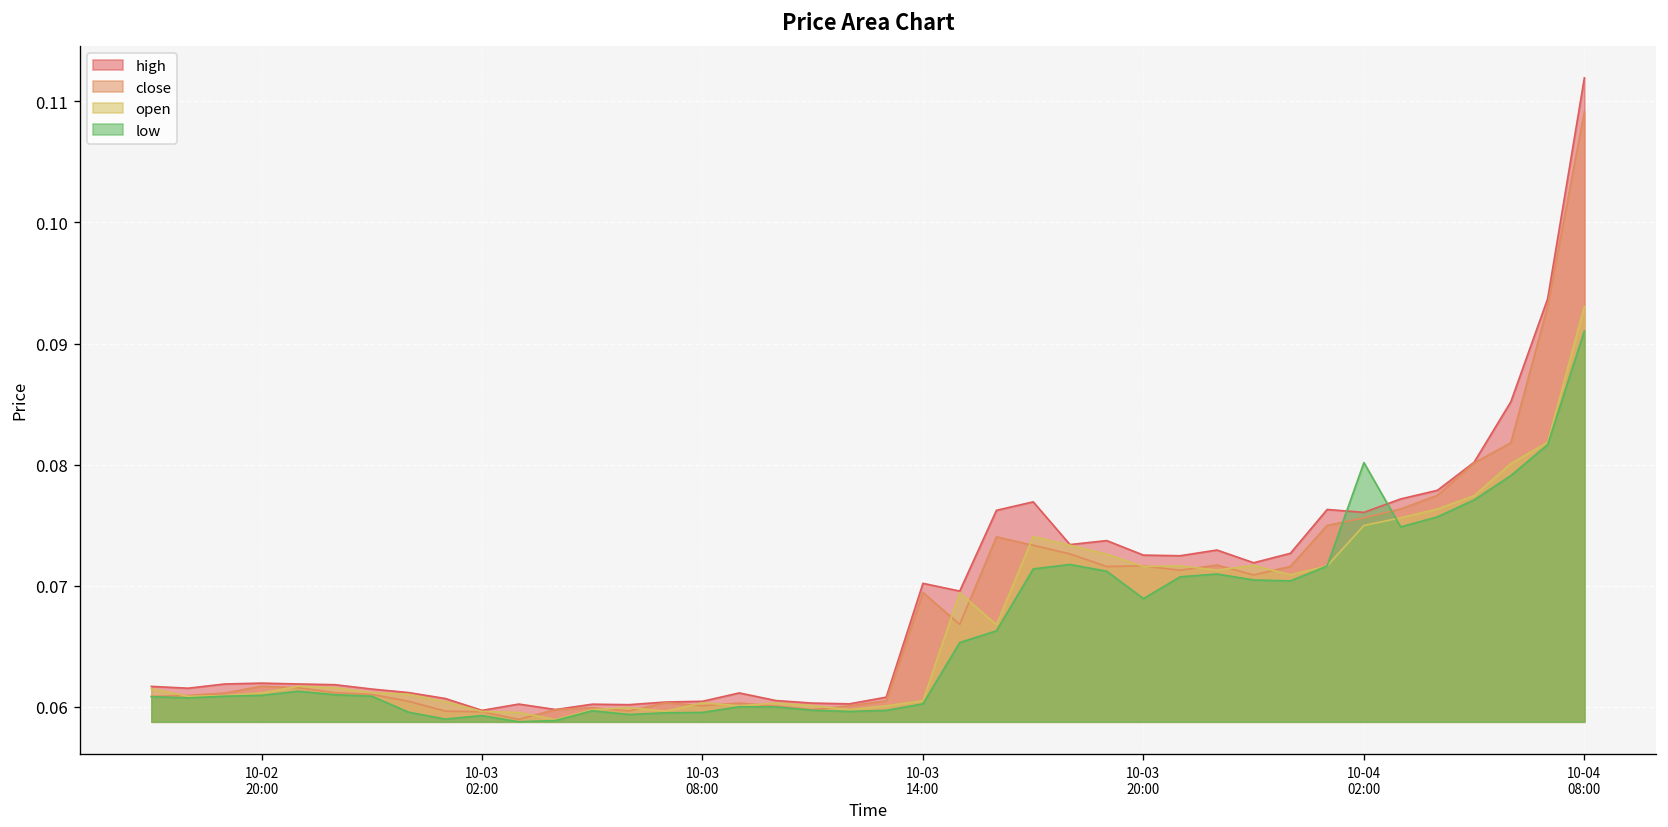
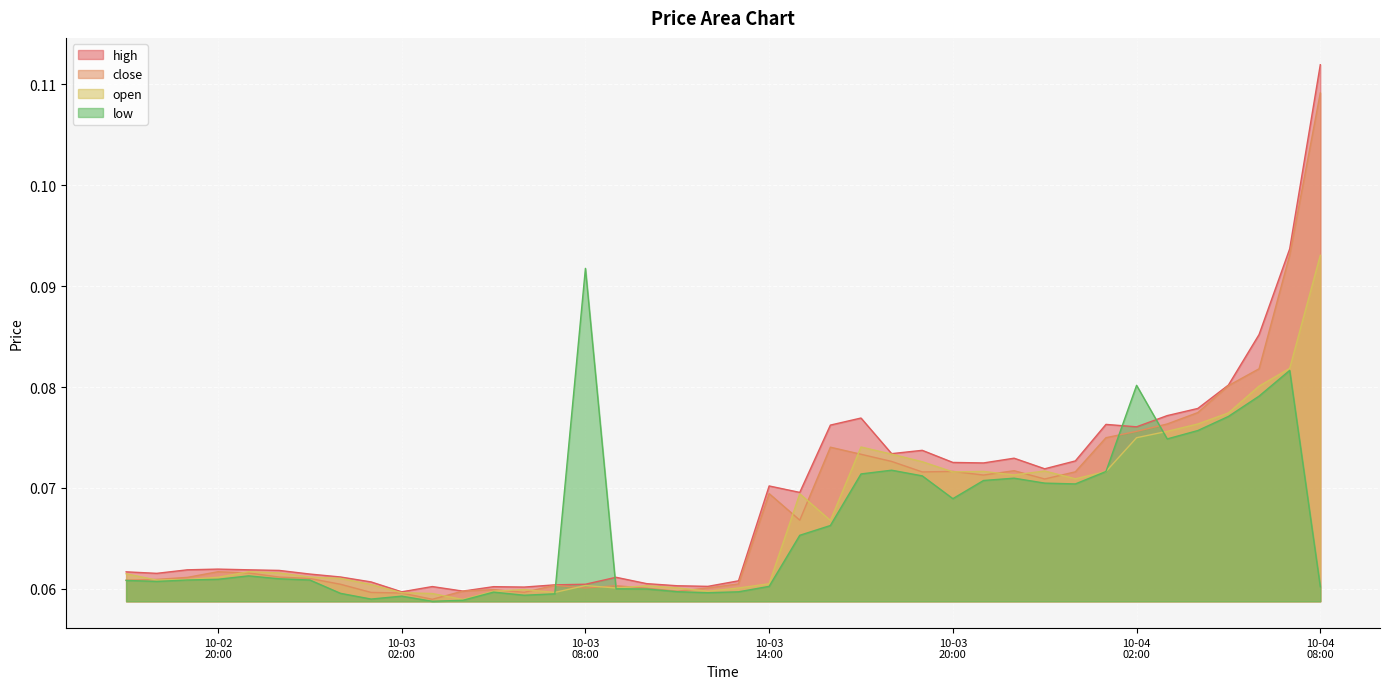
low, 10-03 08:00: 0.0595 -> 0.0918
low, 10-04 08:00: 0.0910 -> 0.0602
